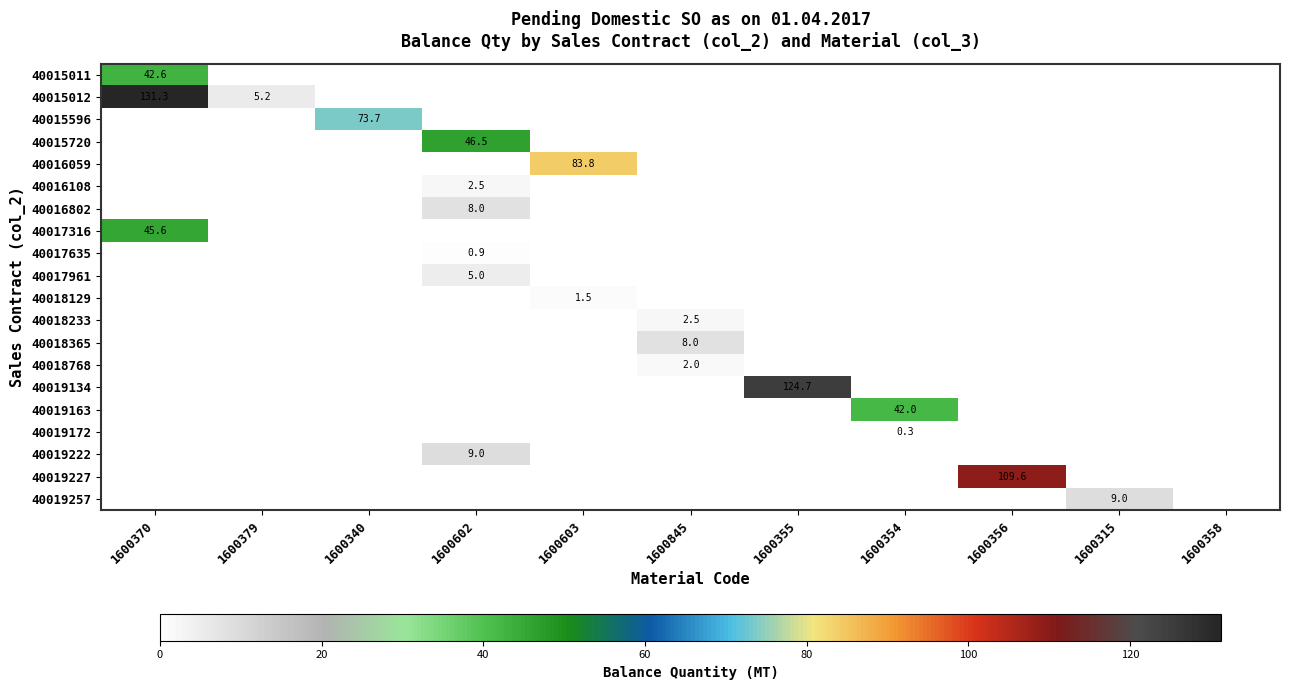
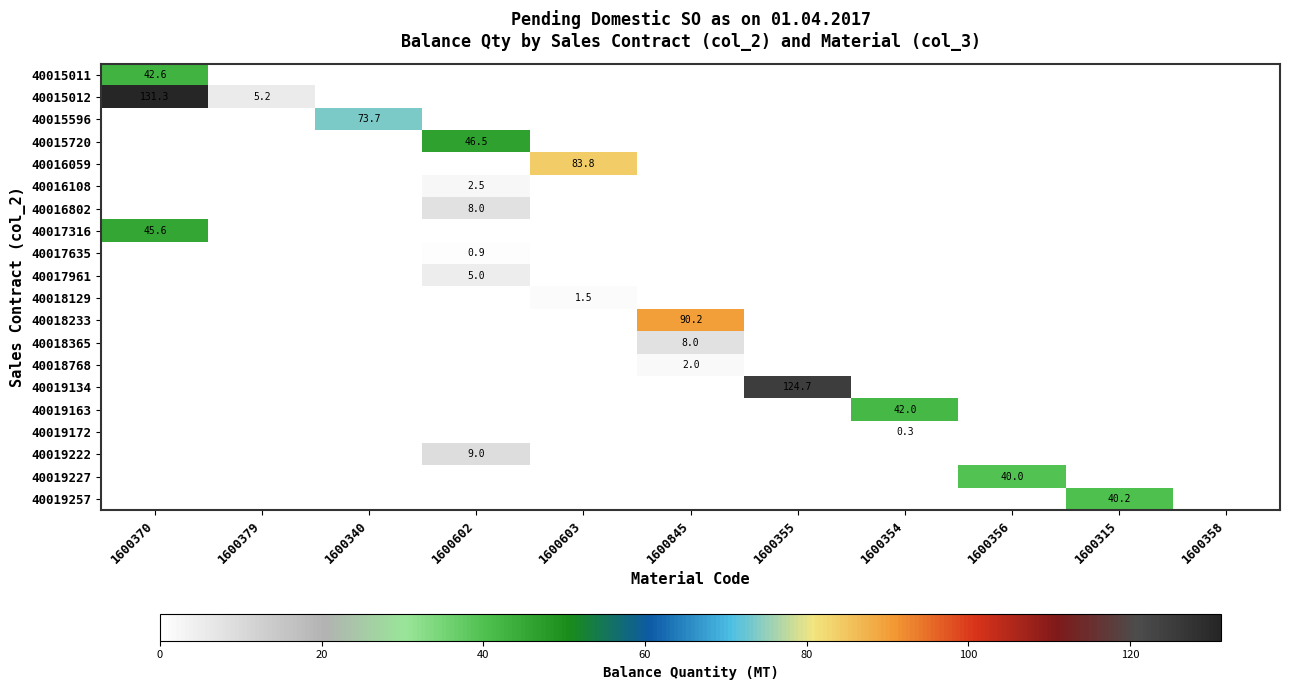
40018233, 1600845: 2.5 -> 90.2
40019227, 1600356: 109.6 -> 40.0
40019257, 1600315: 9.0 -> 40.2
